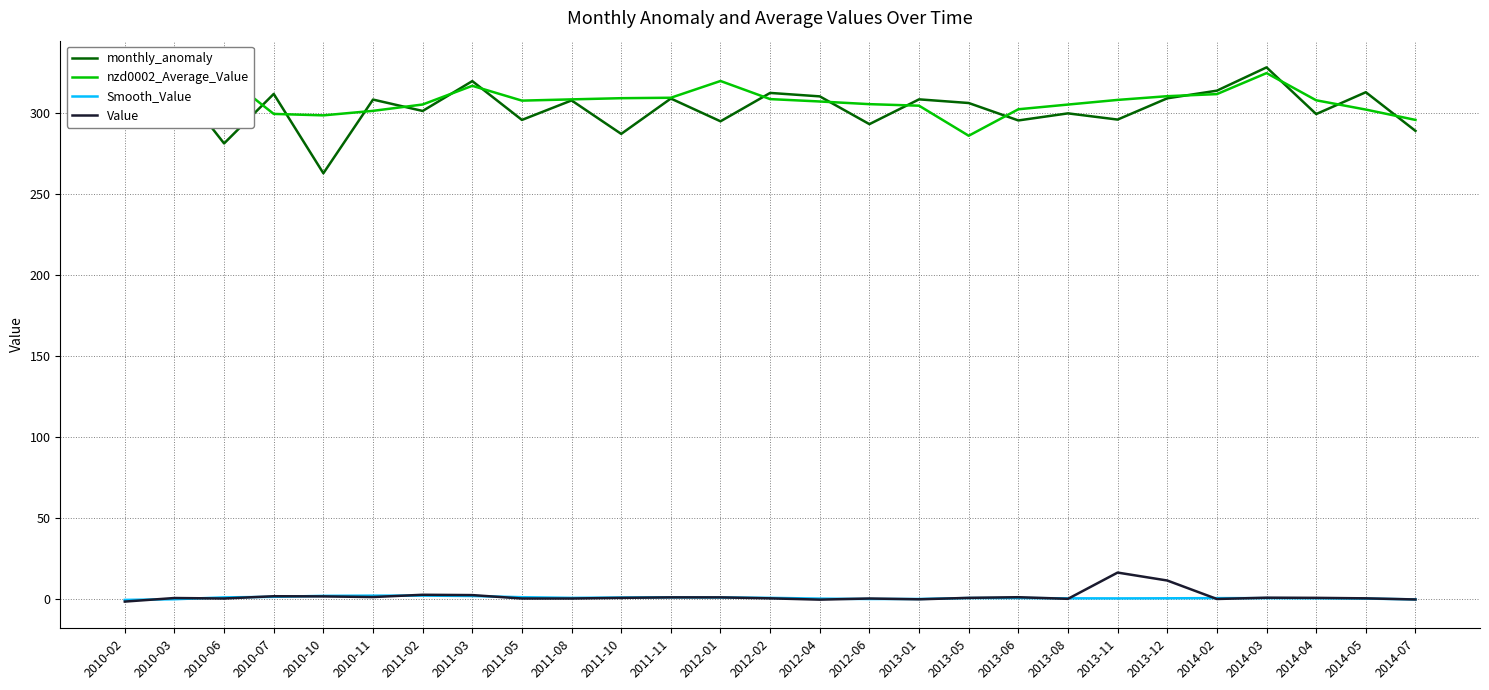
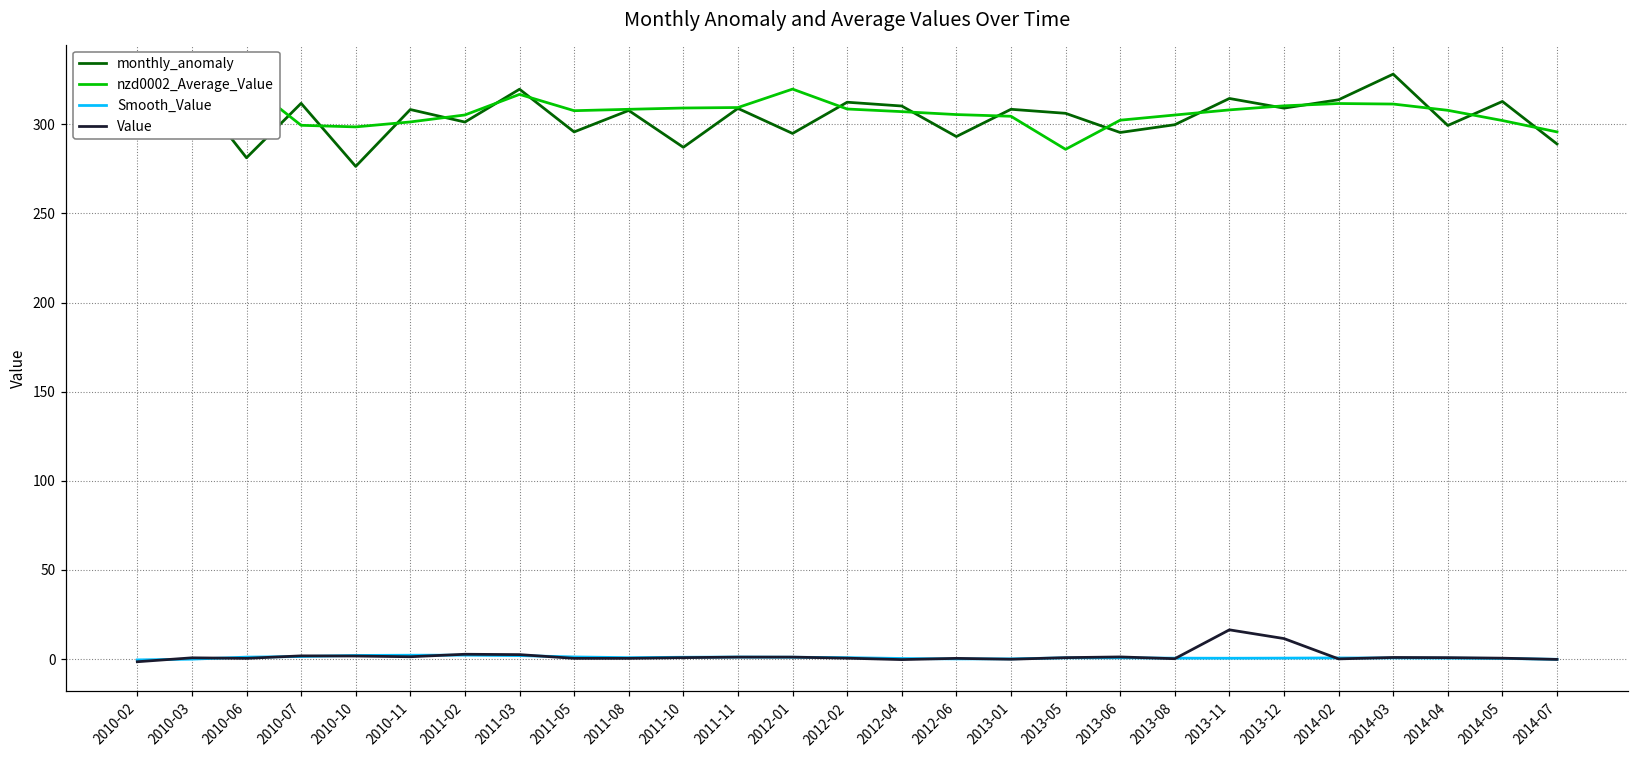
monthly_anomaly, 2010-10: 263 -> 276
monthly_anomaly, 2013-11: 296 -> 314
nzd0002_Average_Value, 2014-03: 325 -> 311
